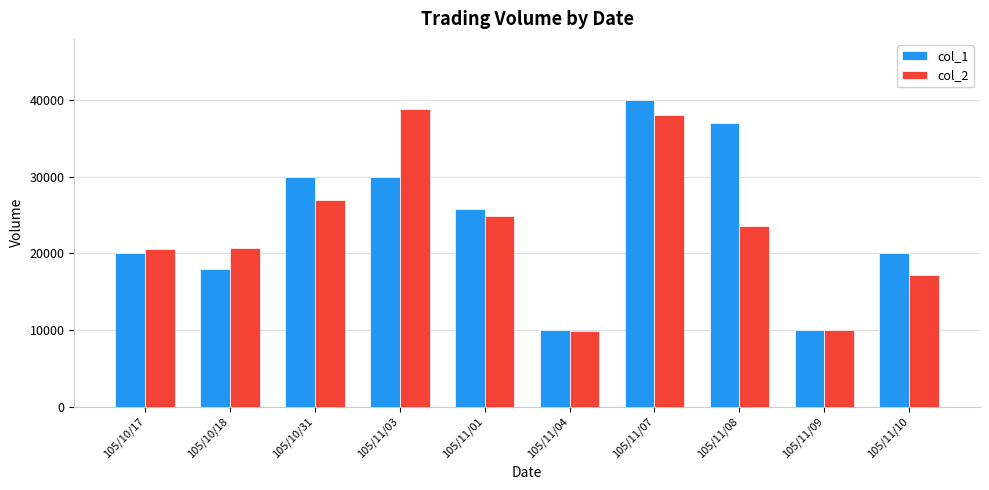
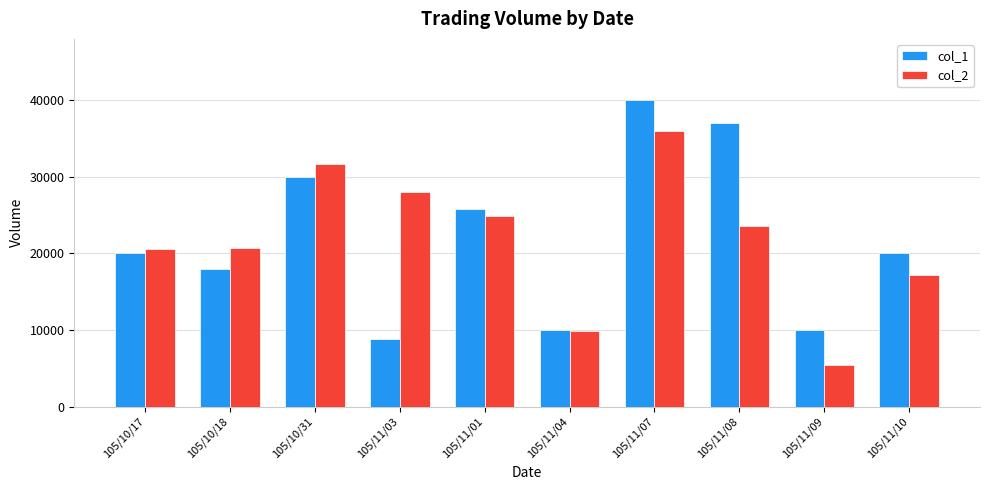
col_2, 105/10/31: 27000 -> 32000
col_1, 105/11/03: 30000 -> 9000
col_2, 105/11/03: 39000 -> 28000
col_2, 105/11/07: 38000 -> 36000
col_2, 105/11/09: 10000 -> 5000
